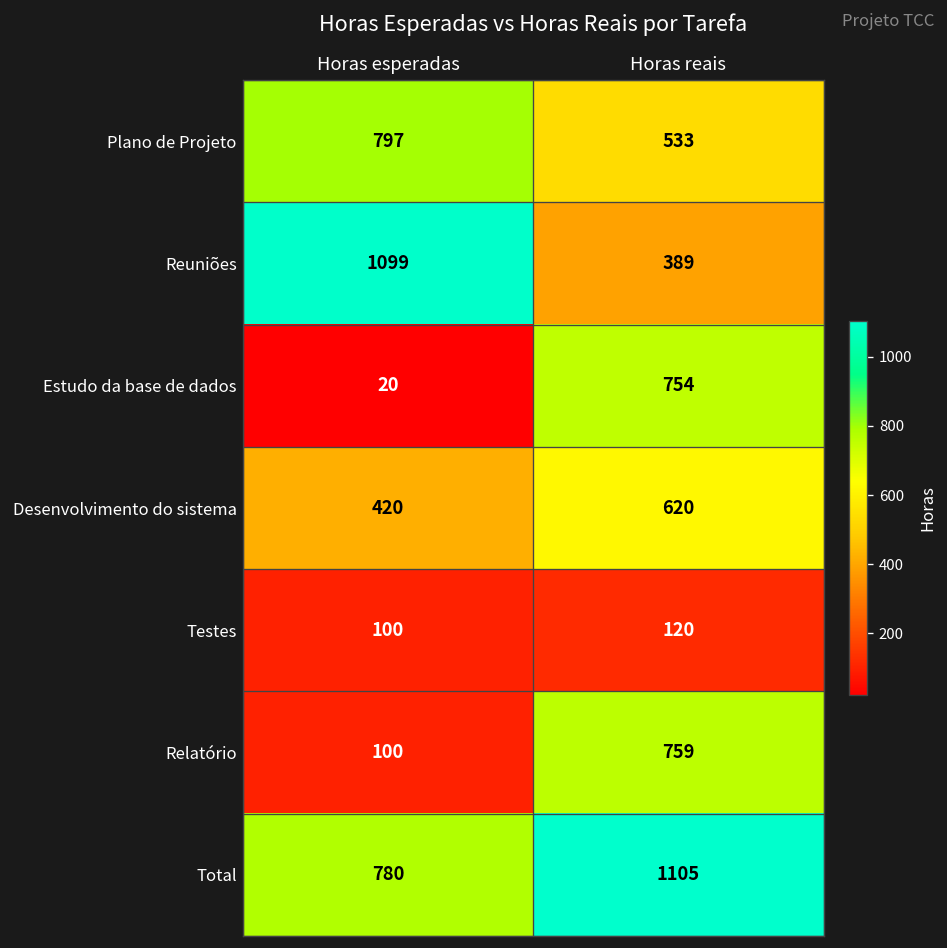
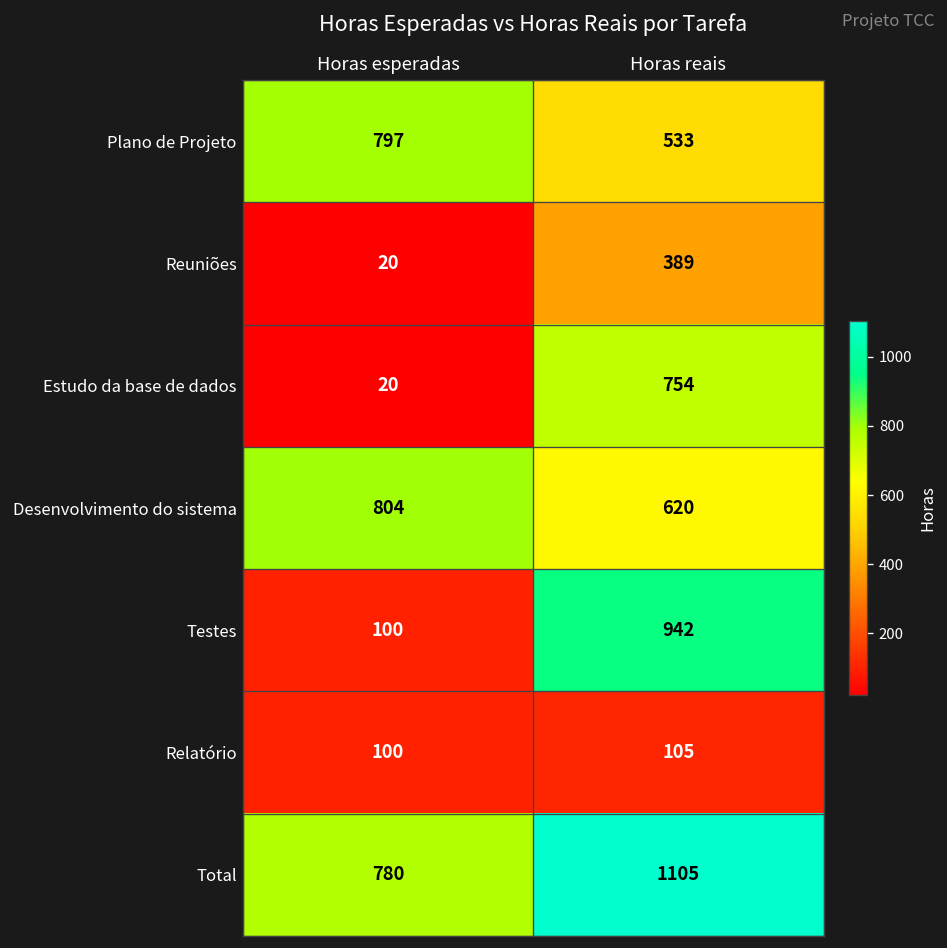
Reuniões, Horas esperadas: 1099 -> 20
Desenvolvimento do sistema, Horas esperadas: 420 -> 804
Testes, Horas reais: 120 -> 942
Relatório, Horas reais: 759 -> 105
